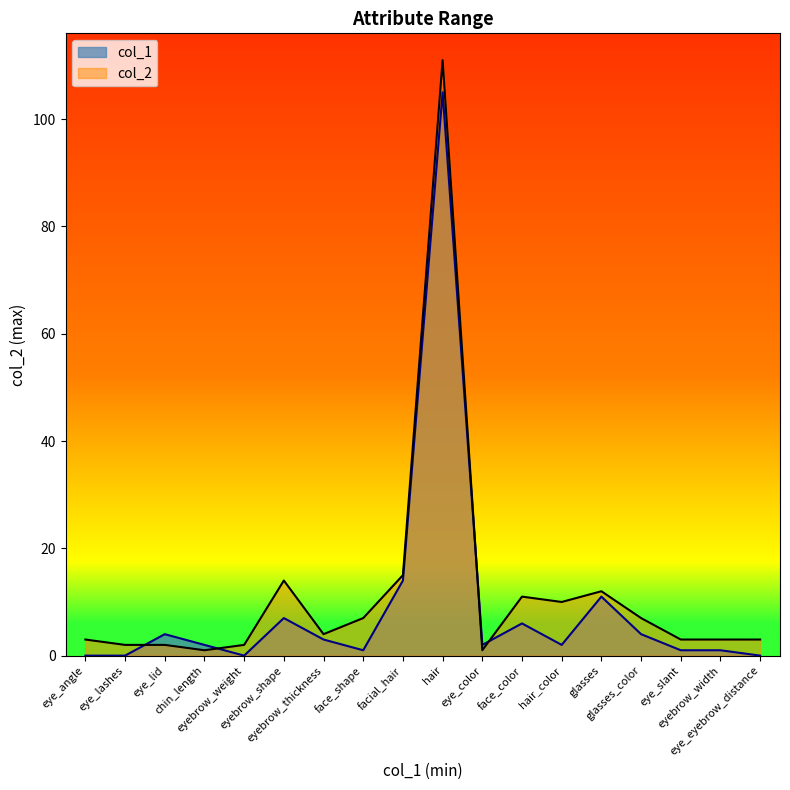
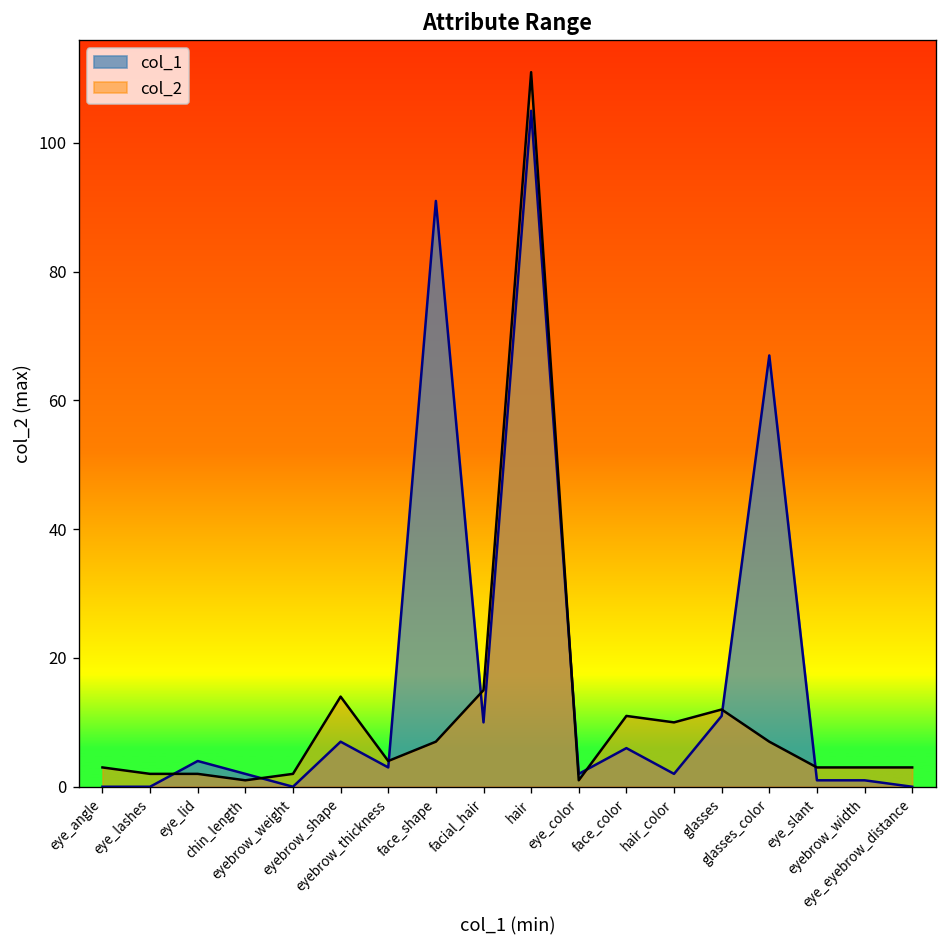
col_1, face_shape: 1 -> 91
col_1, facial_hair: 14 -> 10
col_1, glasses_color: 4 -> 67
